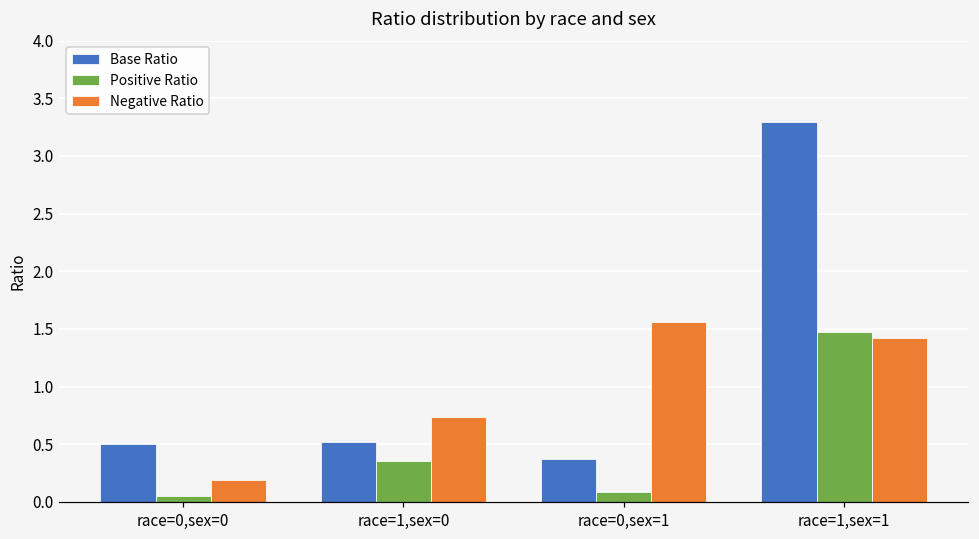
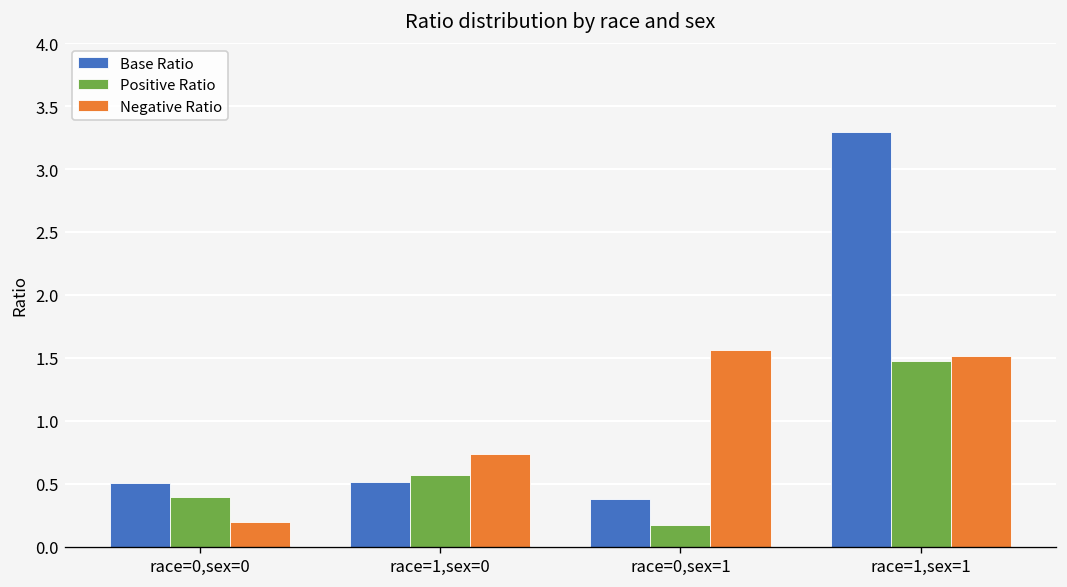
Positive Ratio, race=0,sex=0: 0.05 -> 0.40
Positive Ratio, race=1,sex=0: 0.35 -> 0.57
Positive Ratio, race=0,sex=1: 0.09 -> 0.17
Negative Ratio, race=1,sex=1: 1.42 -> 1.51
